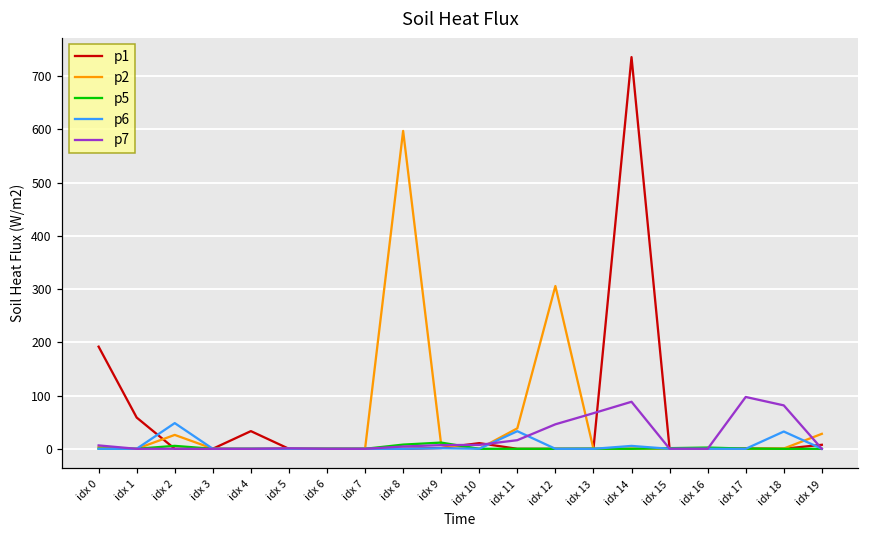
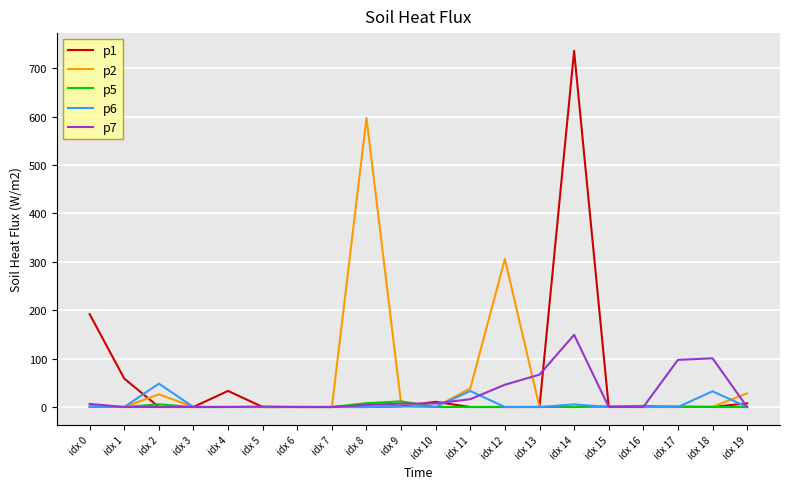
p7, idx 14: 90 -> 150
p7, idx 18: 80 -> 100
